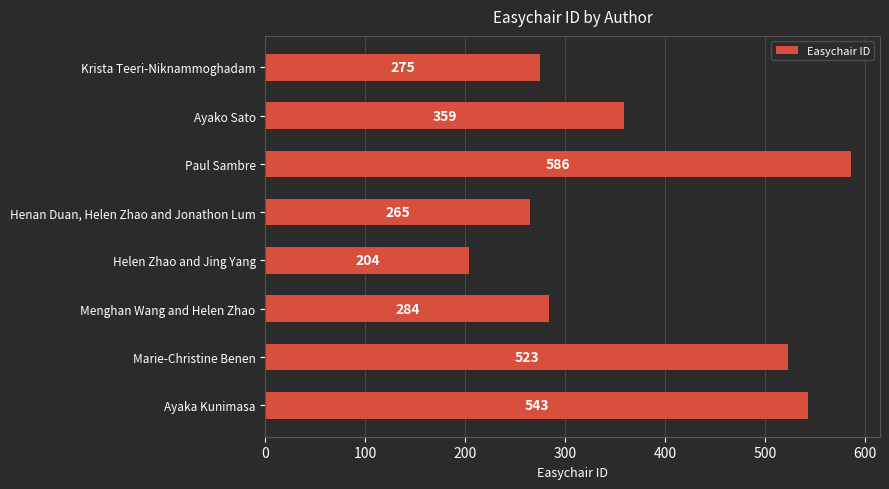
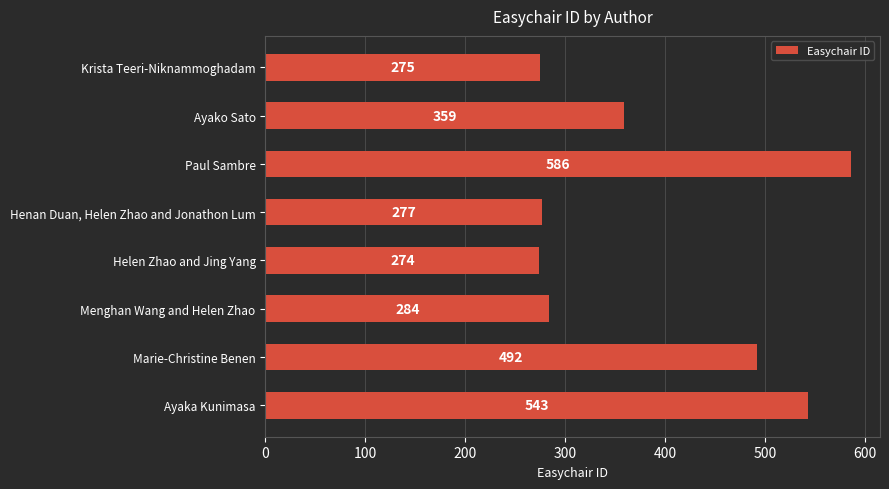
Henan Duan, Helen Zhao and Jonathon Lum: 265 -> 277
Helen Zhao and Jing Yang: 204 -> 274
Marie-Christine Benen: 523 -> 492
